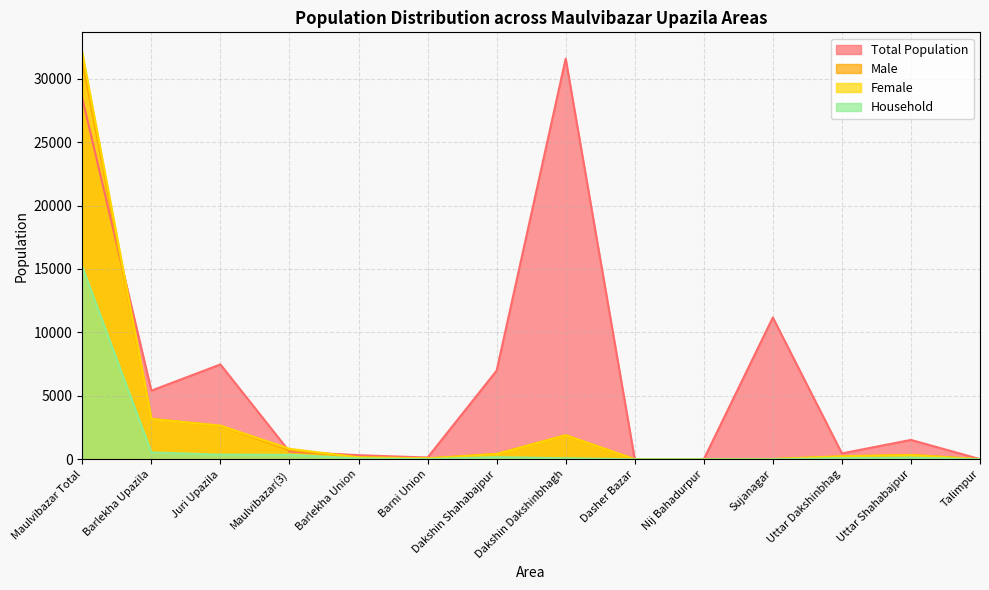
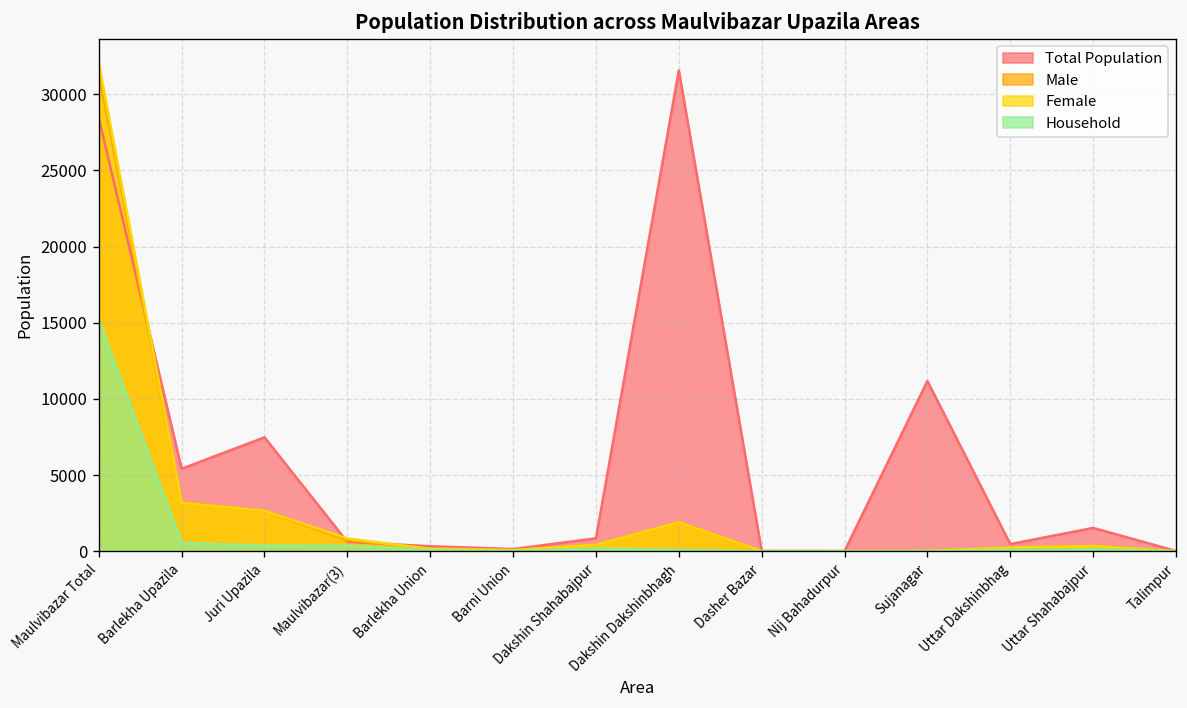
Total Population, Dakshin Shahabajpur: 7000 -> 800
